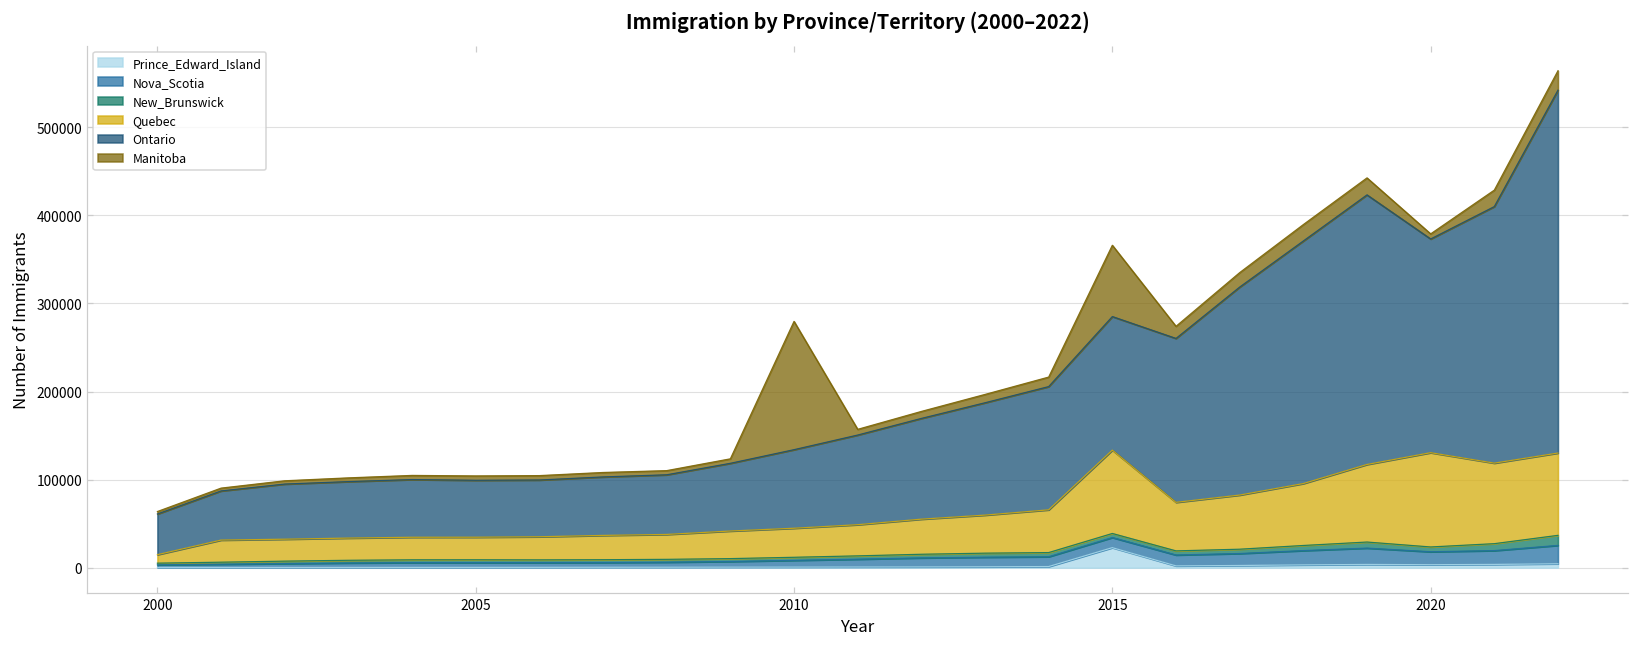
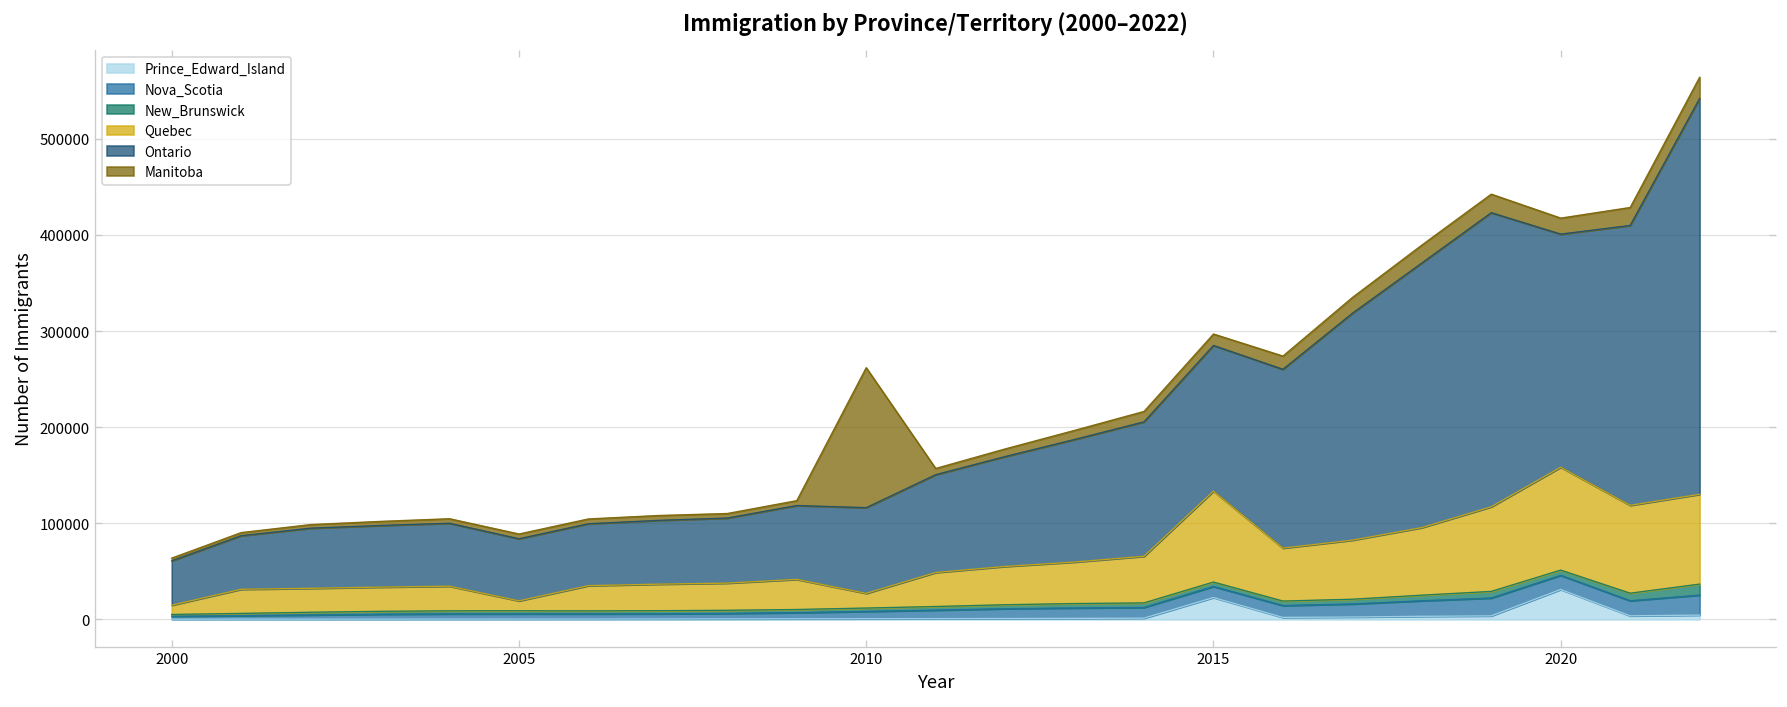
Quebec, 2005: 30000 -> 10000
Quebec, 2010: 30000 -> 20000
Manitoba, 2015: 80000 -> 10000
Prince_Edward_Island, 2020: 0 -> 30000
Manitoba, 2020: 10000 -> 20000
